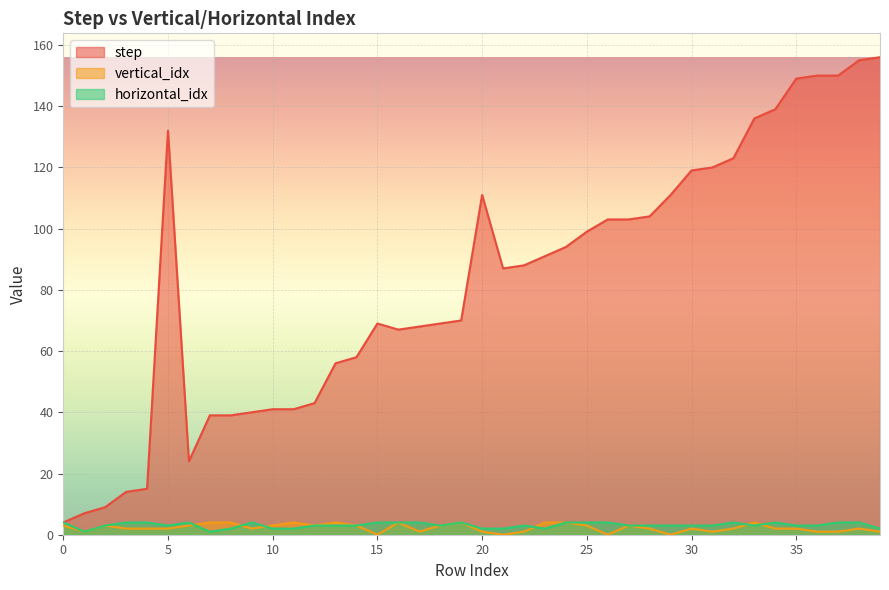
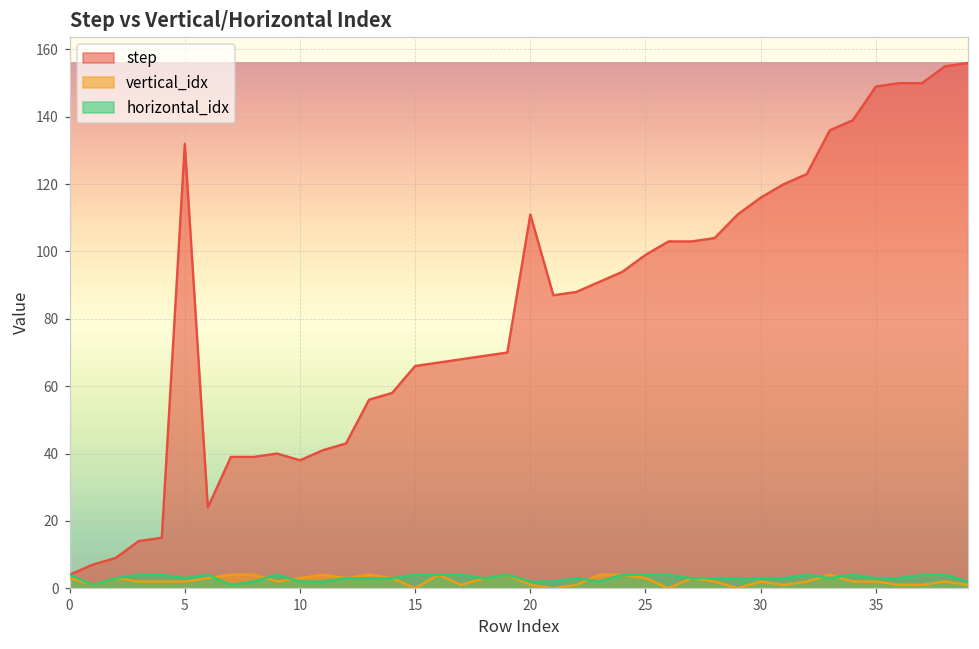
step, 10: 41 -> 38
step, 15: 69 -> 66
step, 30: 119 -> 116
